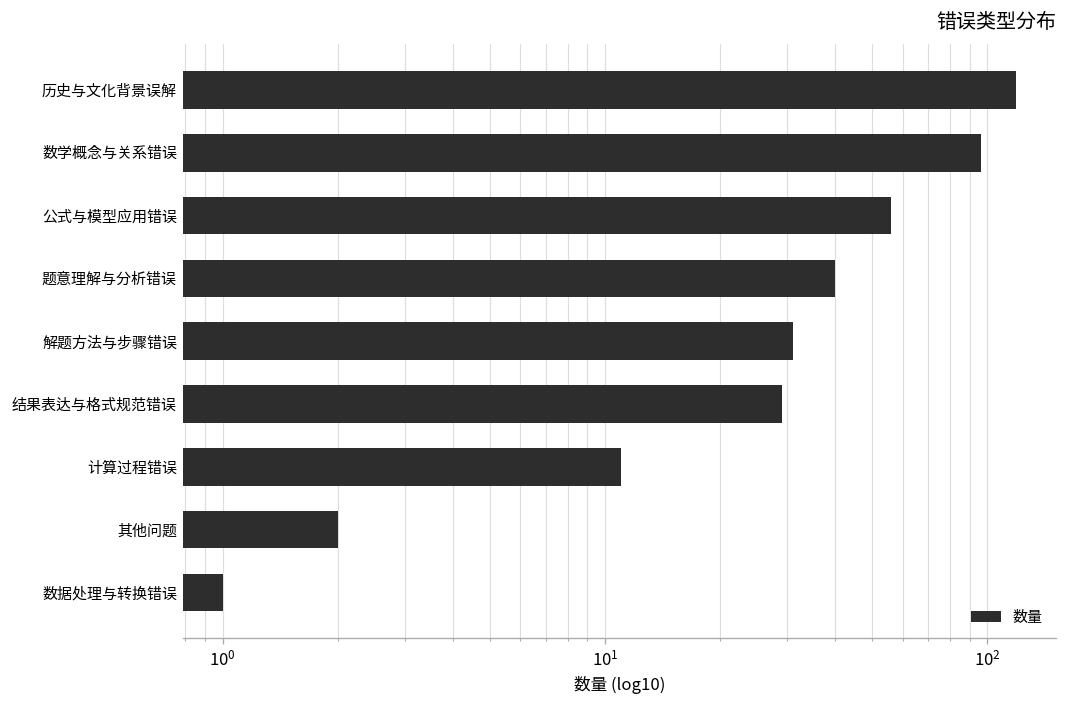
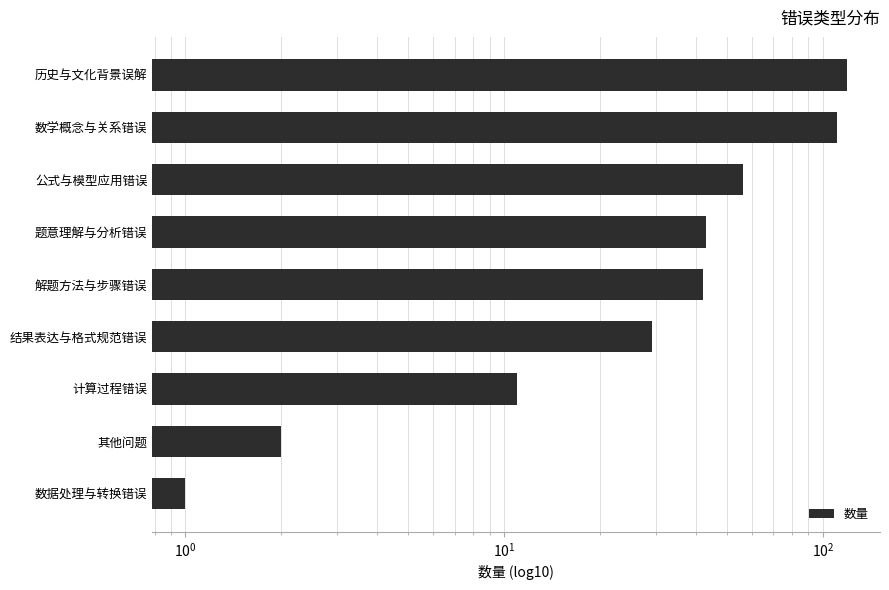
数学概念与关系错误: 96 -> 111
题意理解与分析错误: 40 -> 43
解题方法与步骤错误: 31 -> 42
